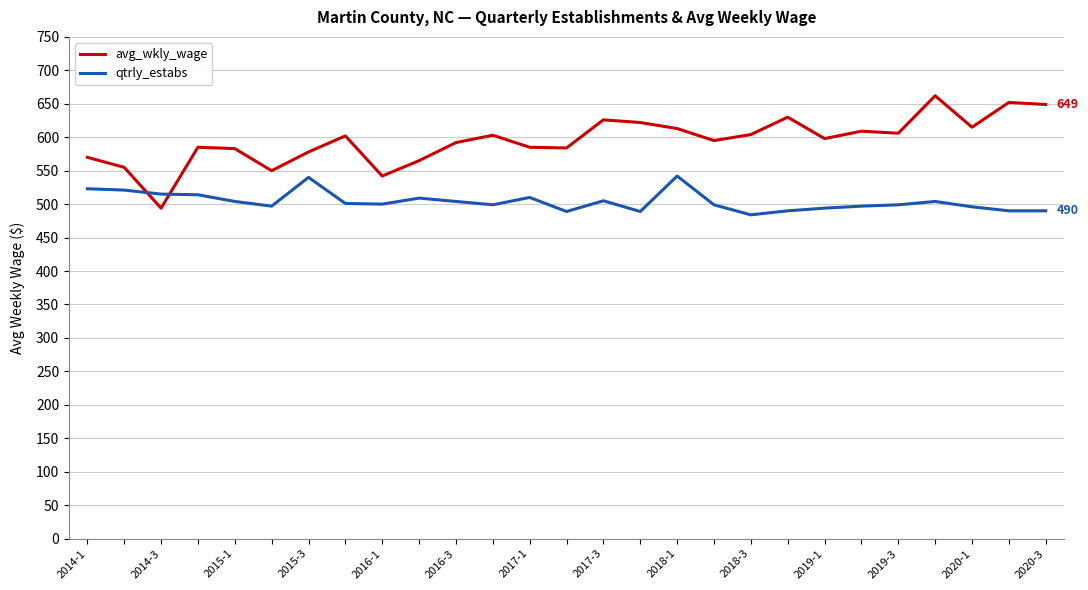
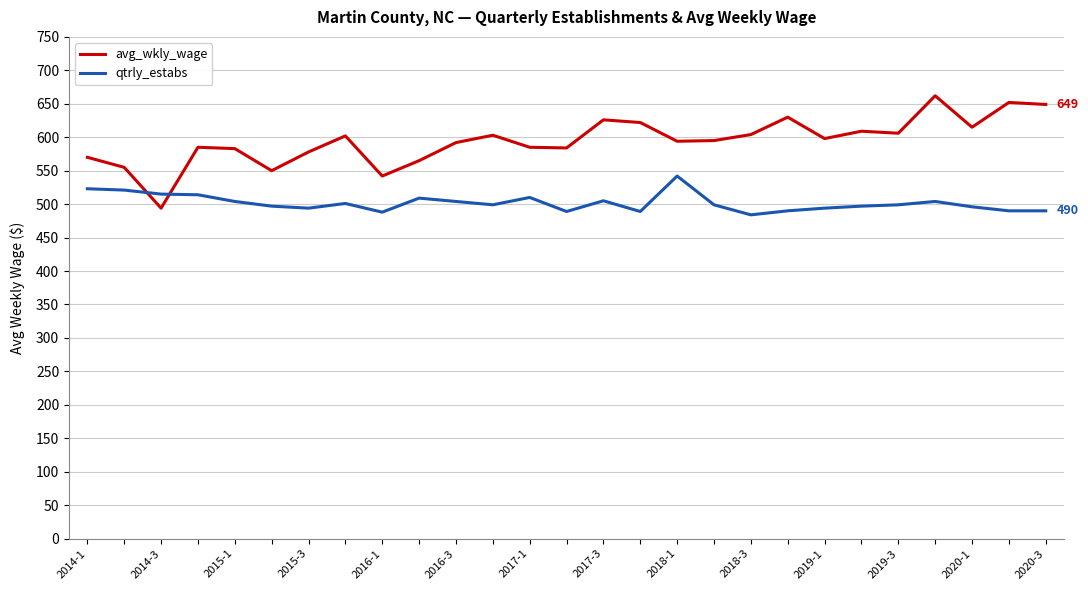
qtrly_estabs, 2015-3: 540 -> 490
qtrly_estabs, 2016-1: 500 -> 490
avg_wkly_wage, 2018-1: 610 -> 590
